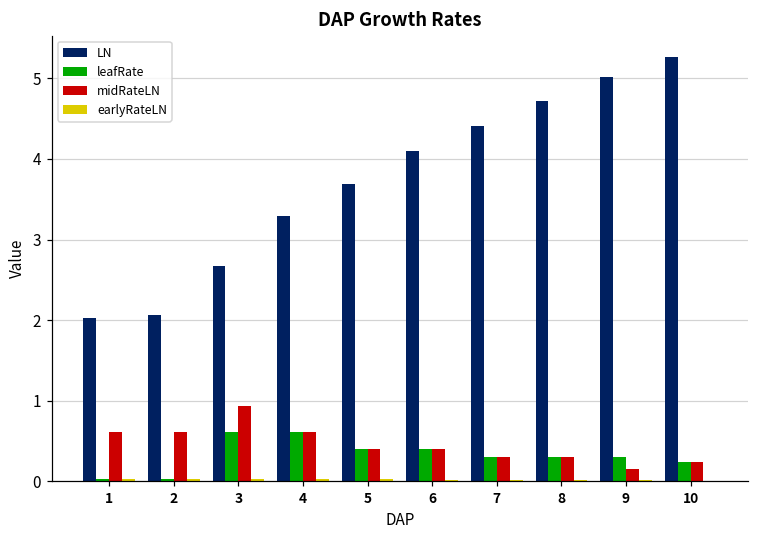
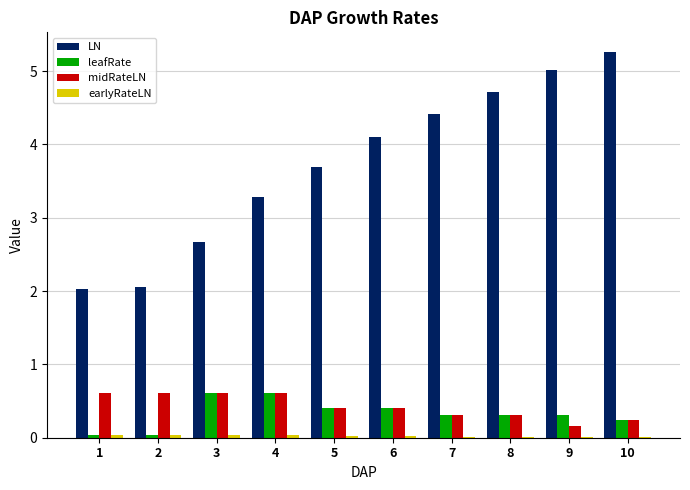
midRateLN, 3: 0.9 -> 0.6
